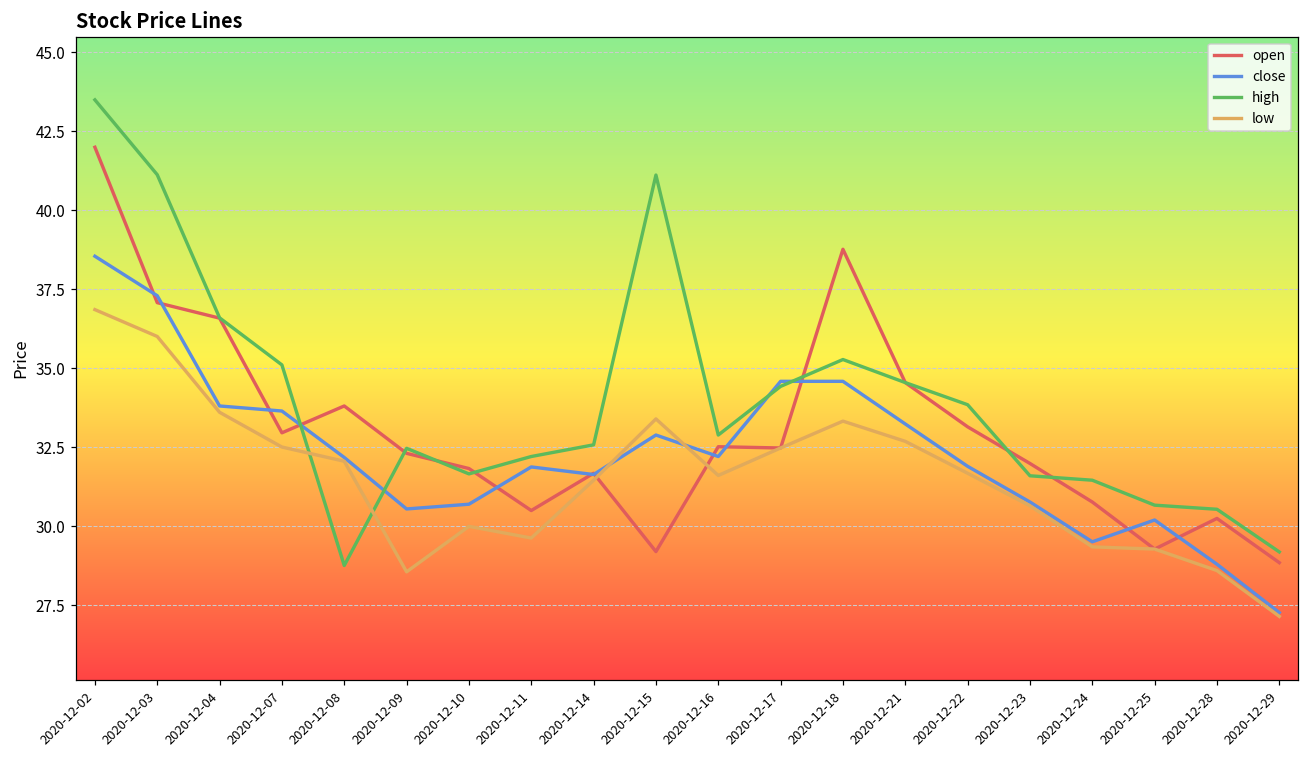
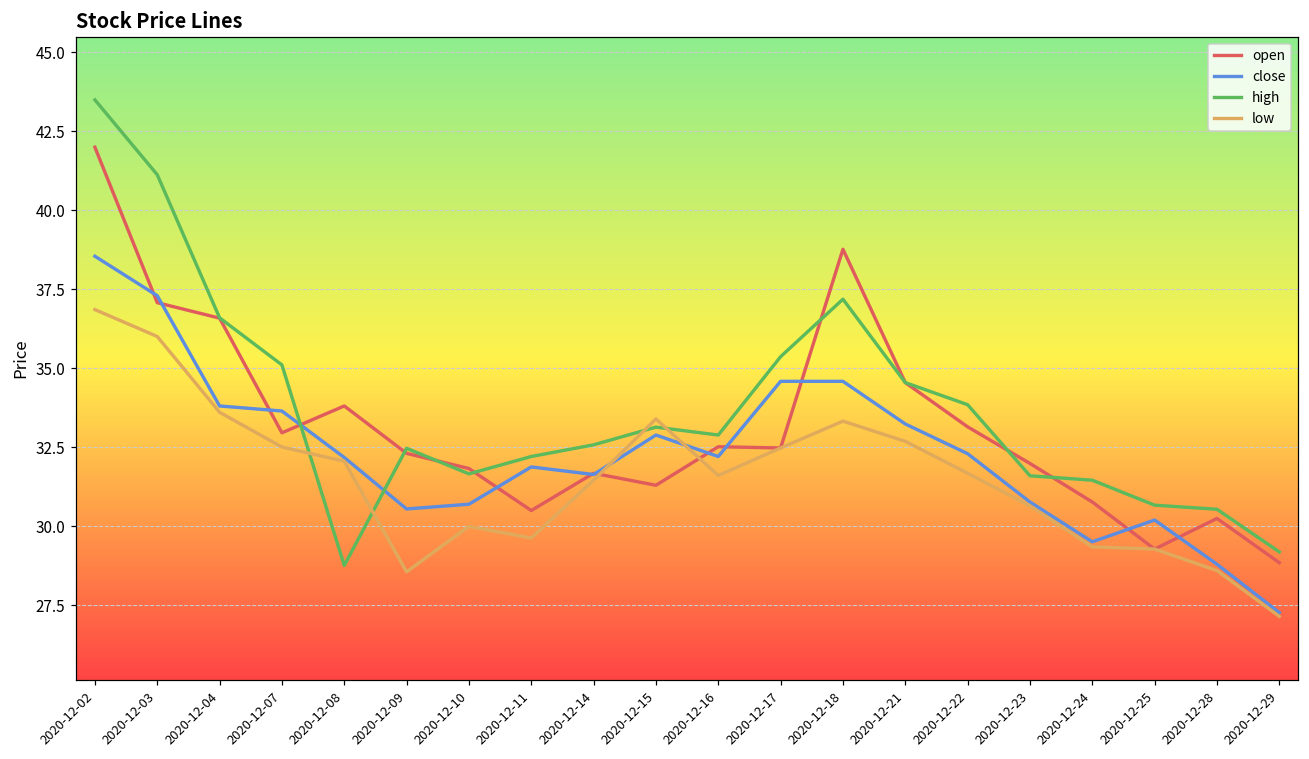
open, 2020-12-15: 29.2 -> 31.3
high, 2020-12-15: 41.1 -> 33.1
high, 2020-12-17: 34.4 -> 35.4
high, 2020-12-18: 35.3 -> 37.2
close, 2020-12-22: 31.9 -> 32.3
